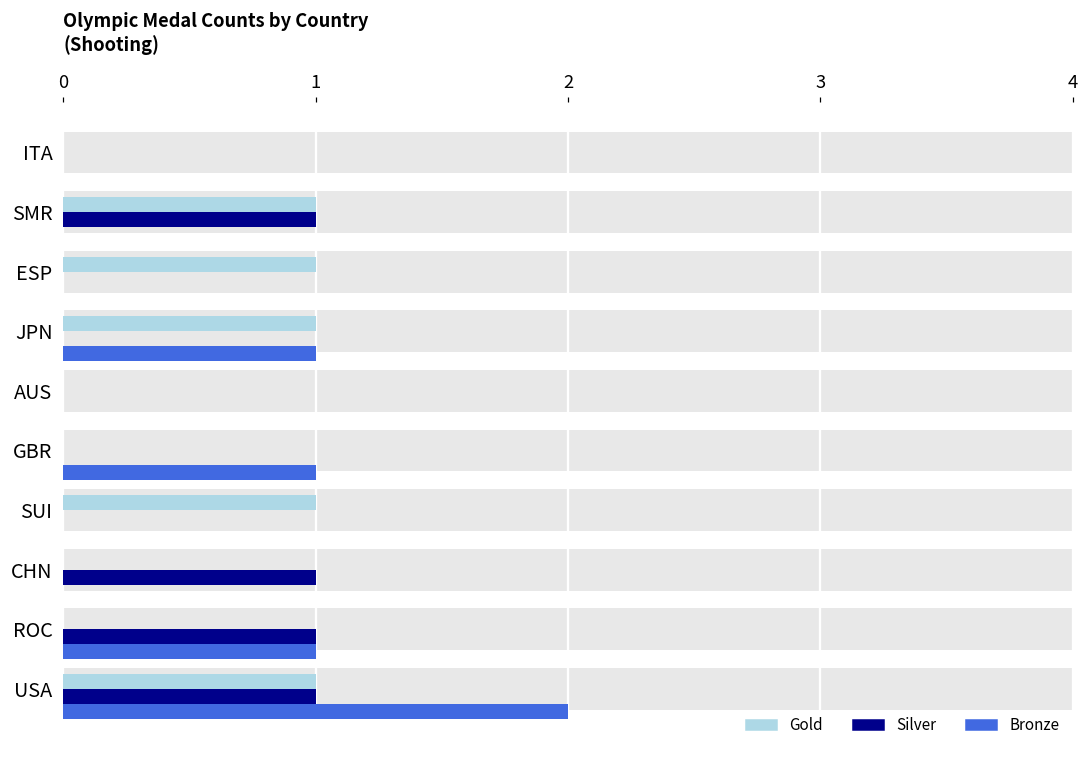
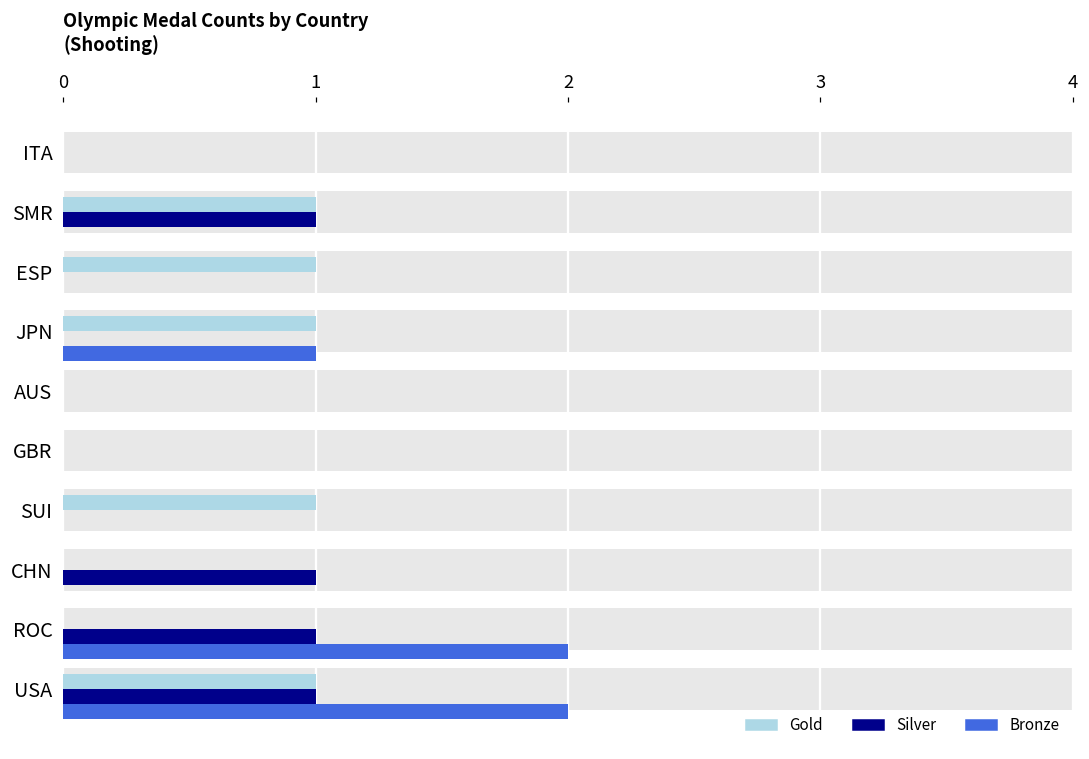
Bronze, GBR: 1 -> 0
Bronze, ROC: 1 -> 2
